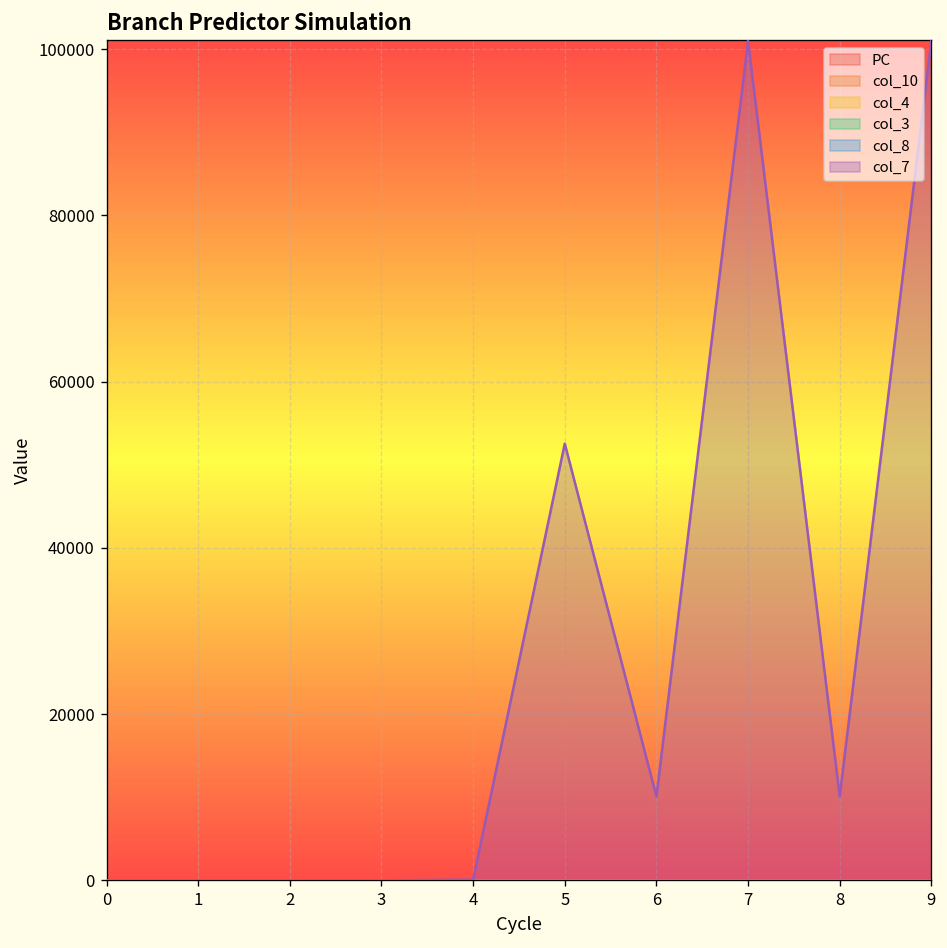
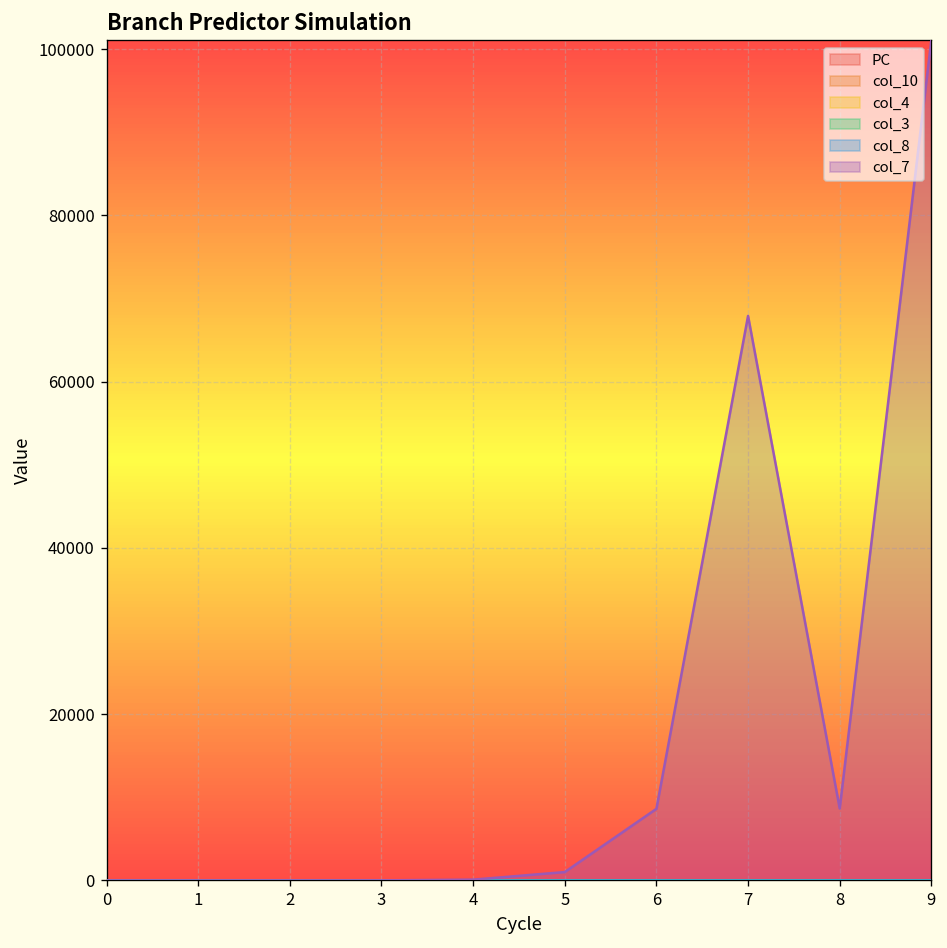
col_7, 5: 53000 -> 1000
col_7, 6: 10000 -> 9000
col_7, 7: 101000 -> 68000
col_7, 8: 10000 -> 9000
